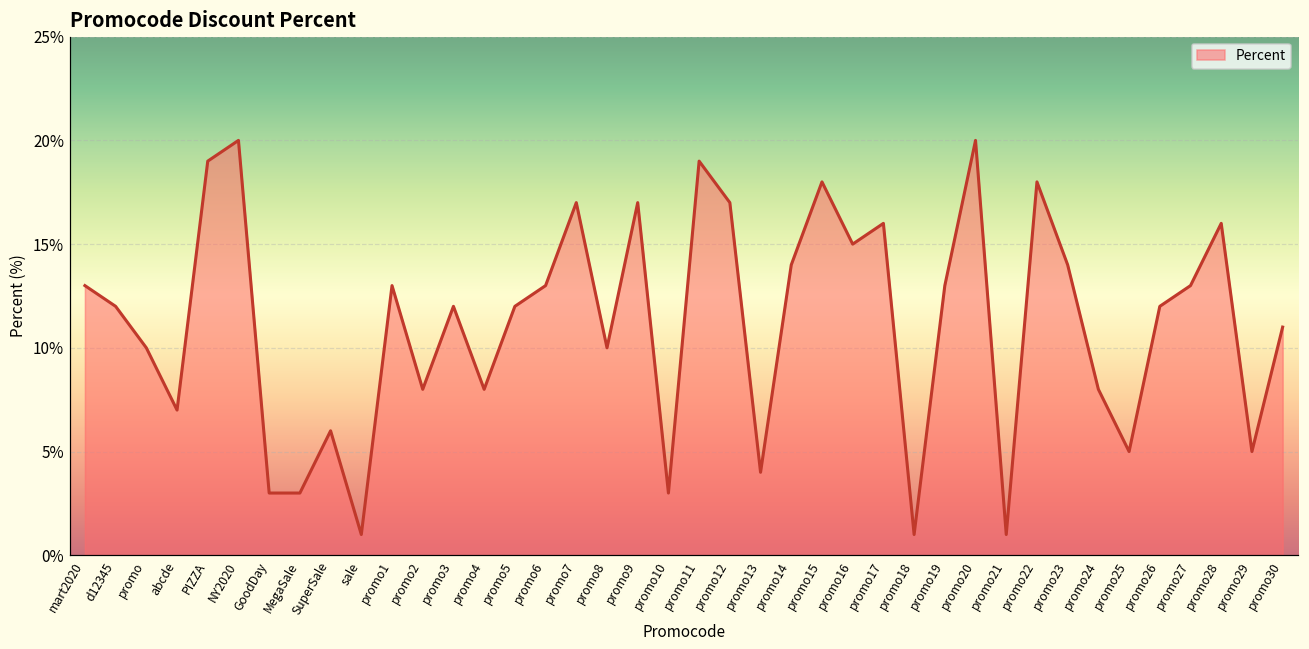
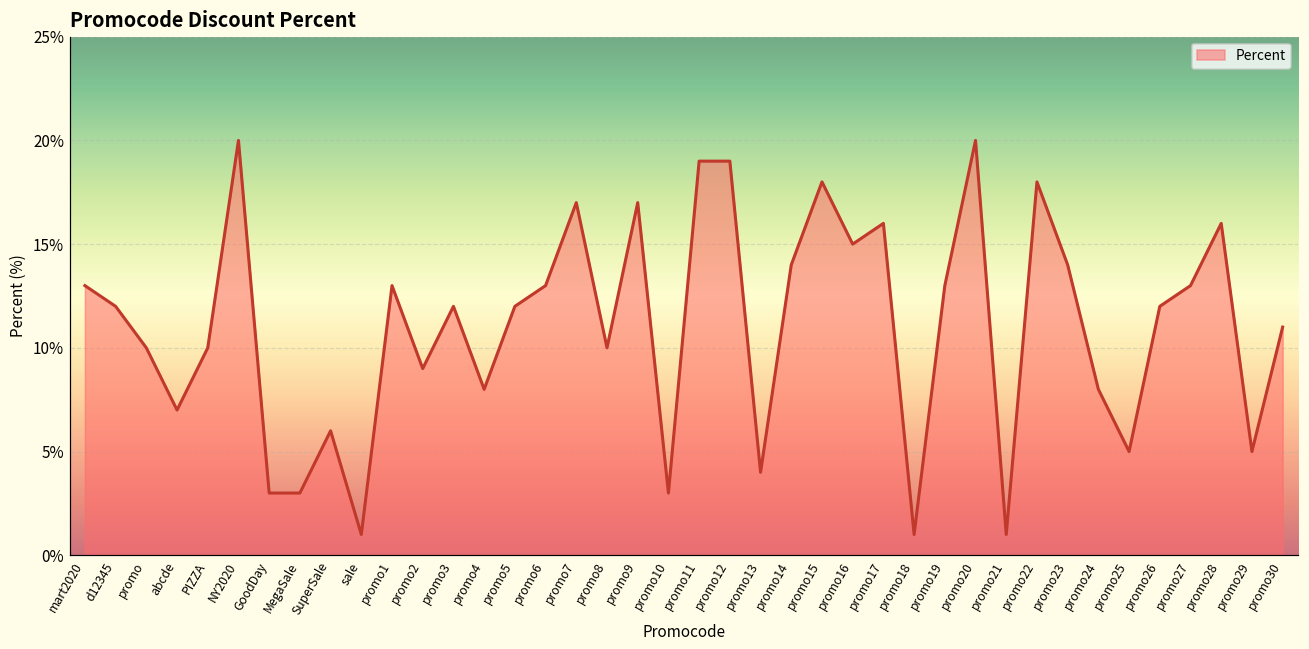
PIZZA: 19% -> 10%
promo2: 8% -> 9%
promo12: 17% -> 19%
